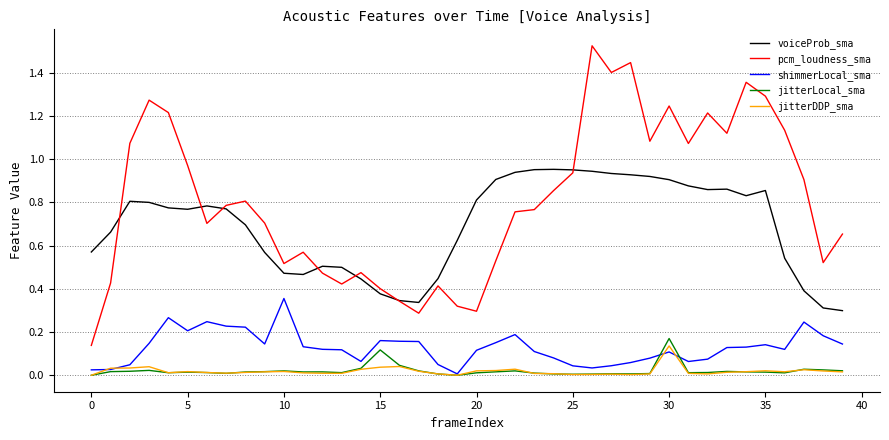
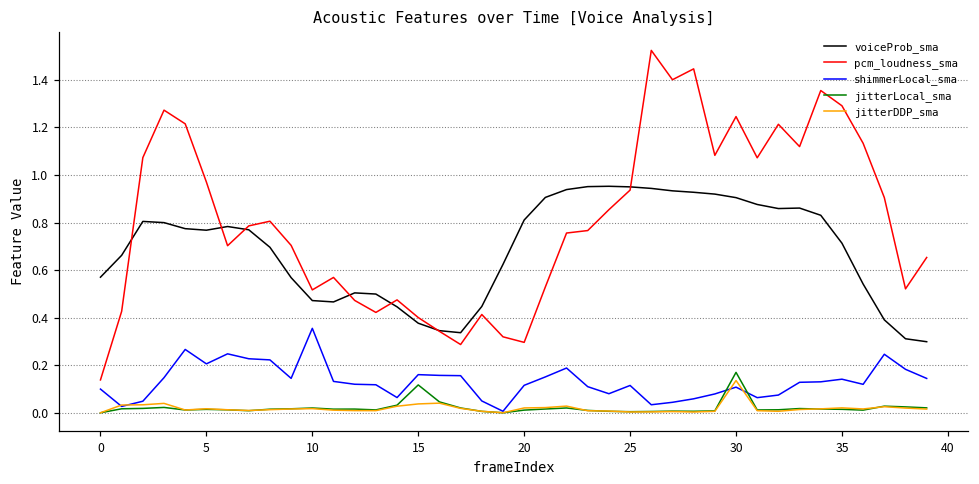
shimmerLocal_sma, 0: 0.02 -> 0.10
shimmerLocal_sma, 25: 0.04 -> 0.11
voiceProb_sma, 35: 0.85 -> 0.71
